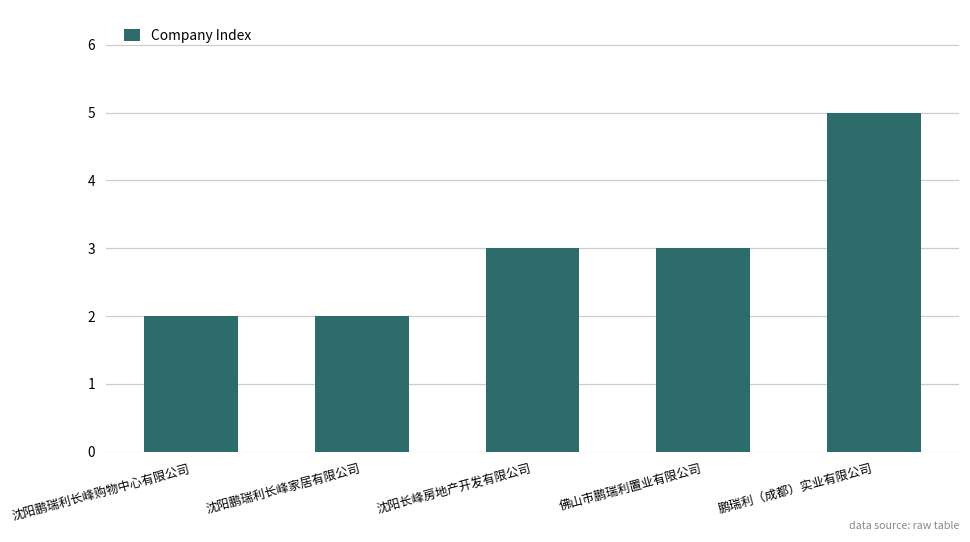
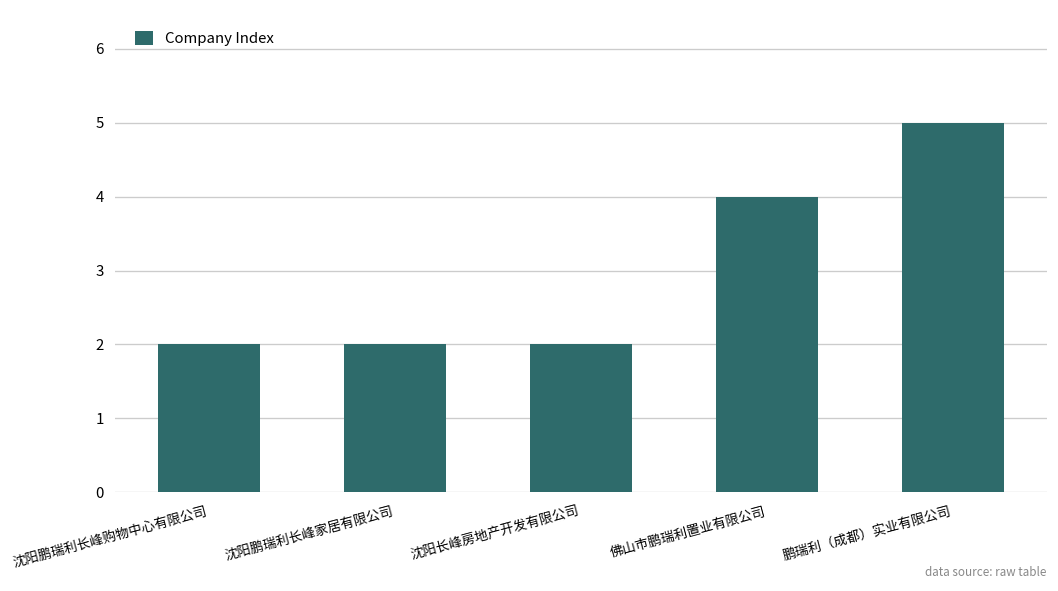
沈阳长峰房地产开发有限公司: 3 -> 2
佛山市鹏瑞利置业有限公司: 3 -> 4
